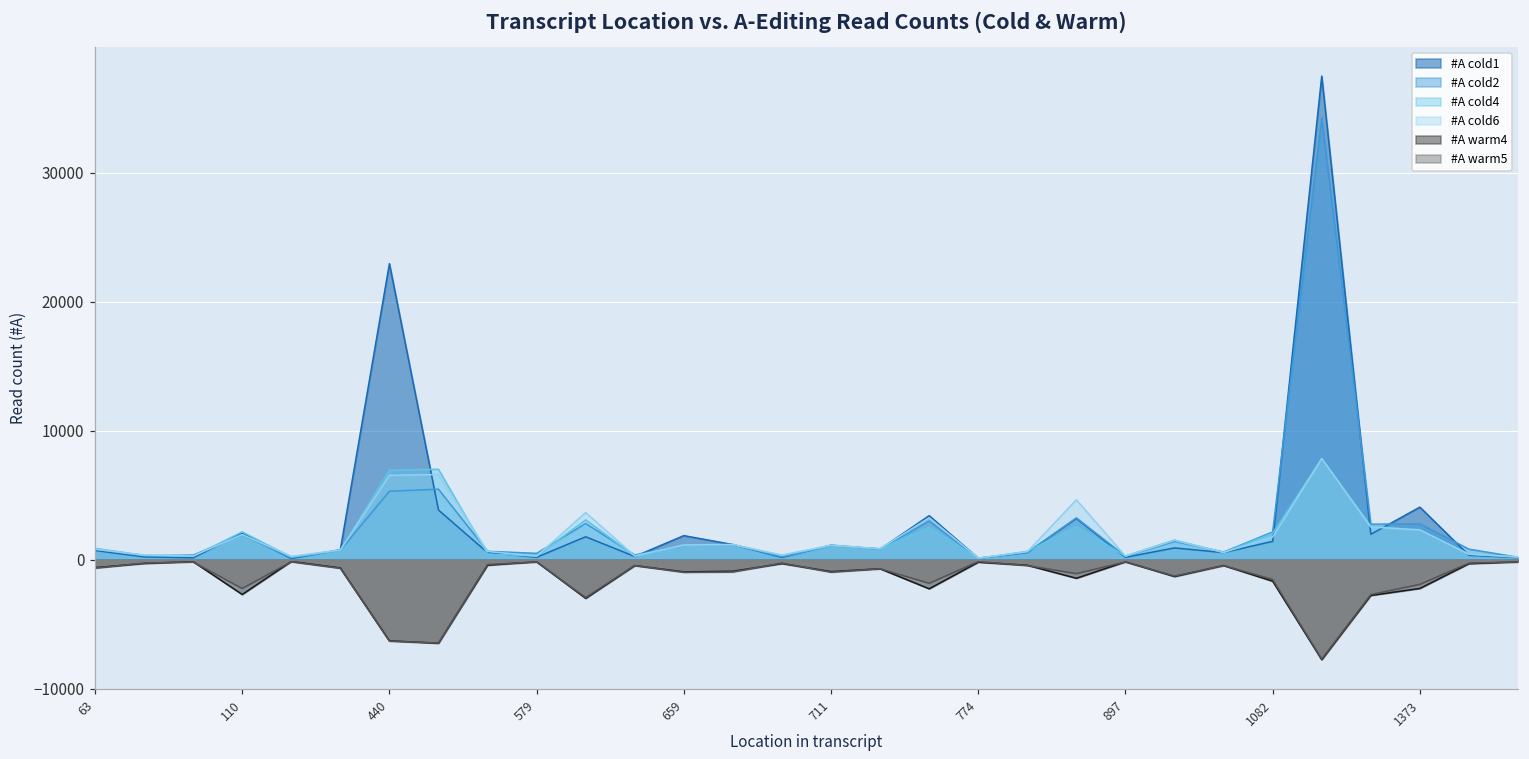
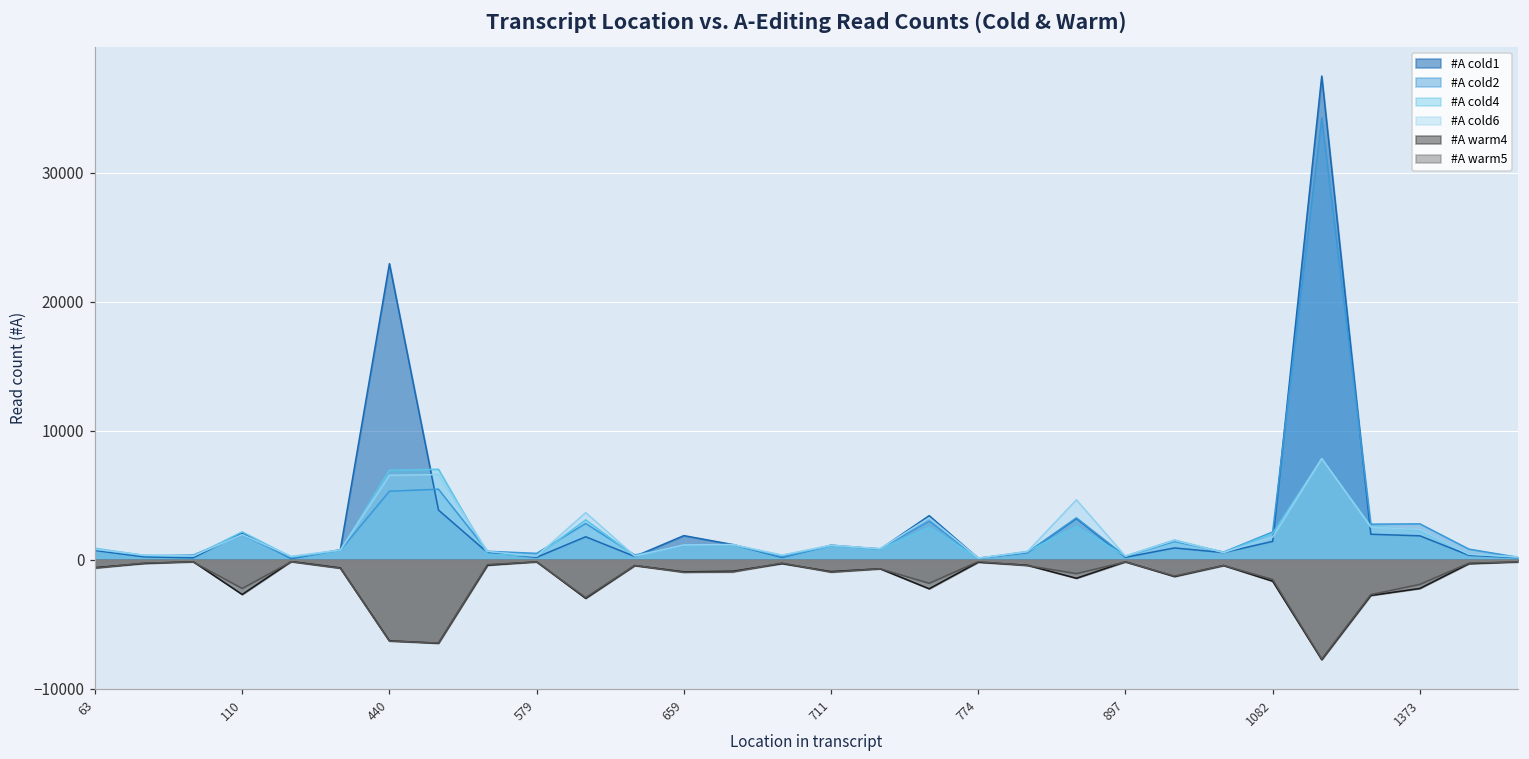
#A cold1, 1373: 4100 -> 1900
